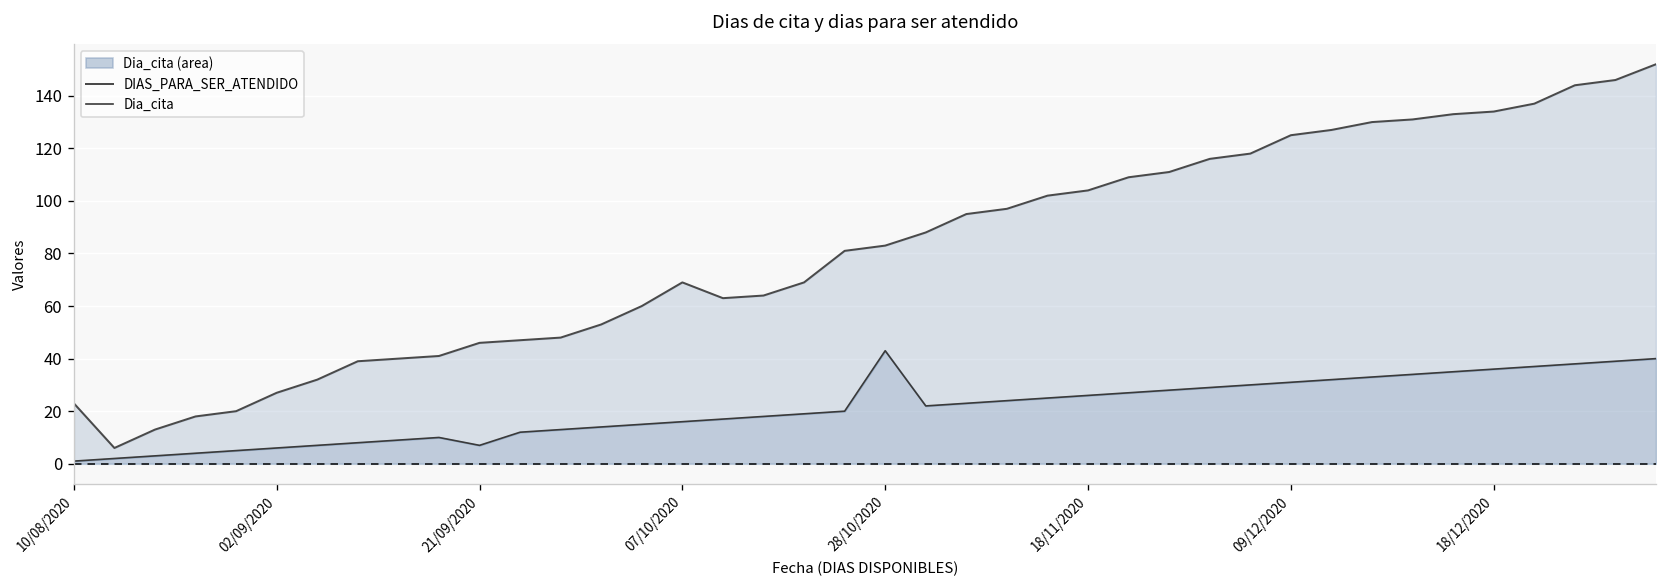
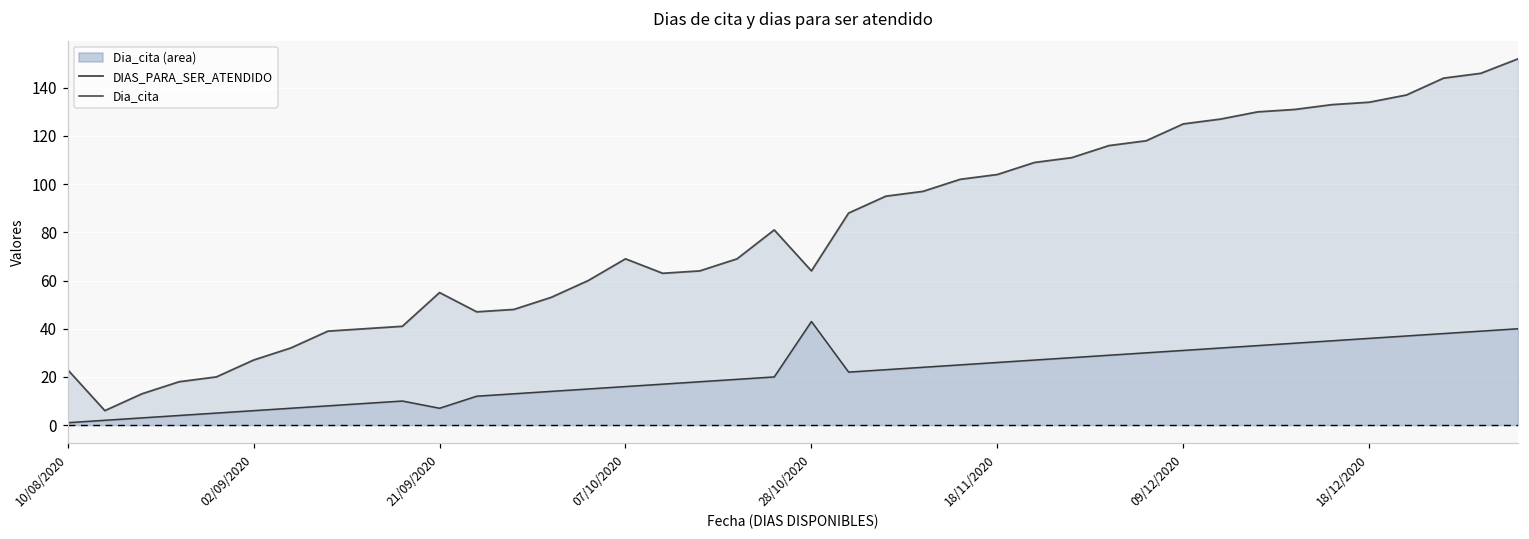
DIAS_PARA_SER_ATENDIDO, 21/09/2020: 46 -> 55
DIAS_PARA_SER_ATENDIDO, 28/10/2020: 83 -> 64
